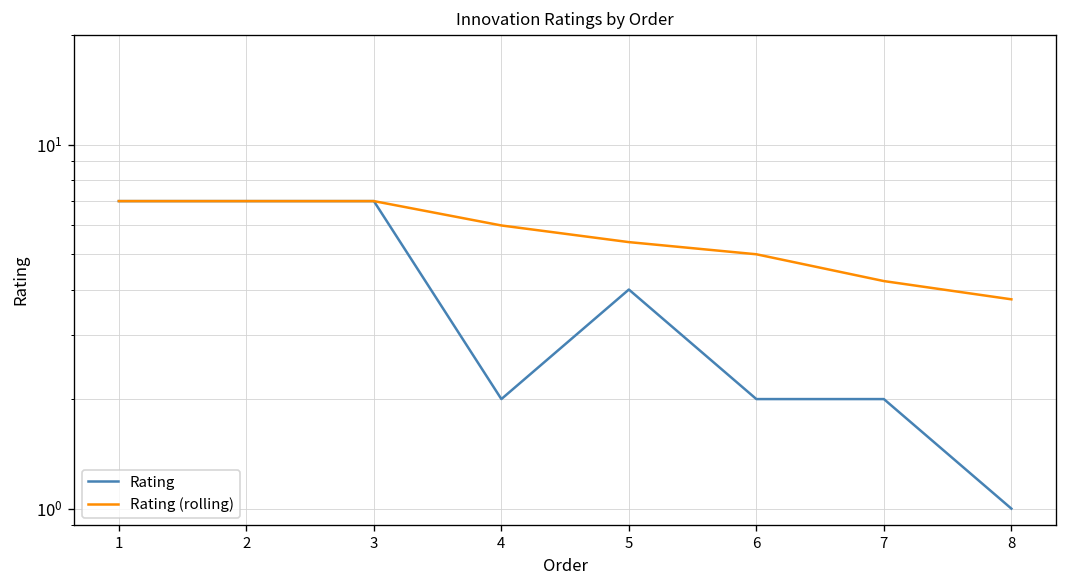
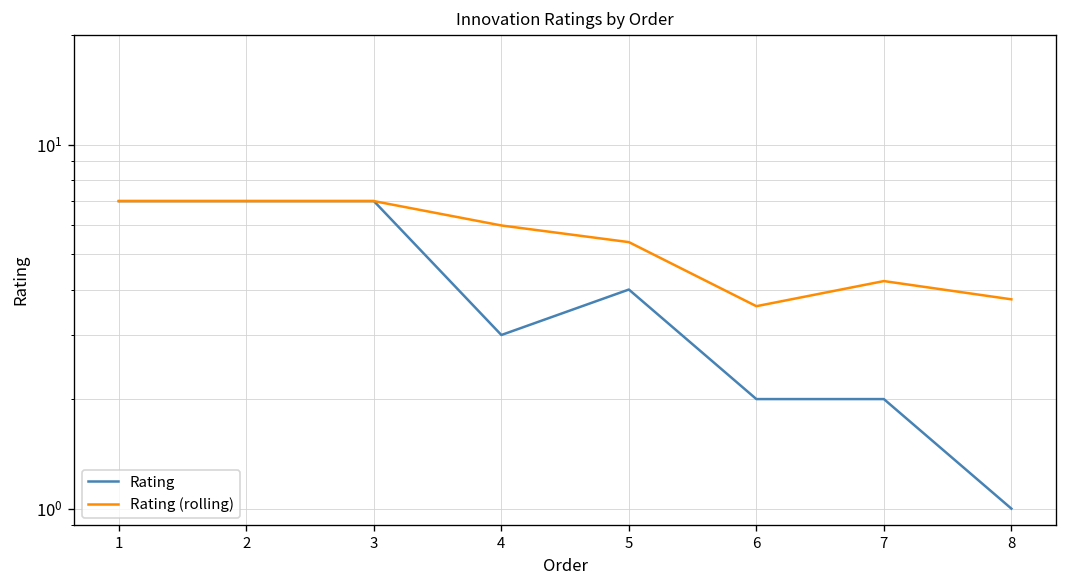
Rating, 4: 2 -> 3
Rating (rolling), 6: 5.0 -> 3.6
